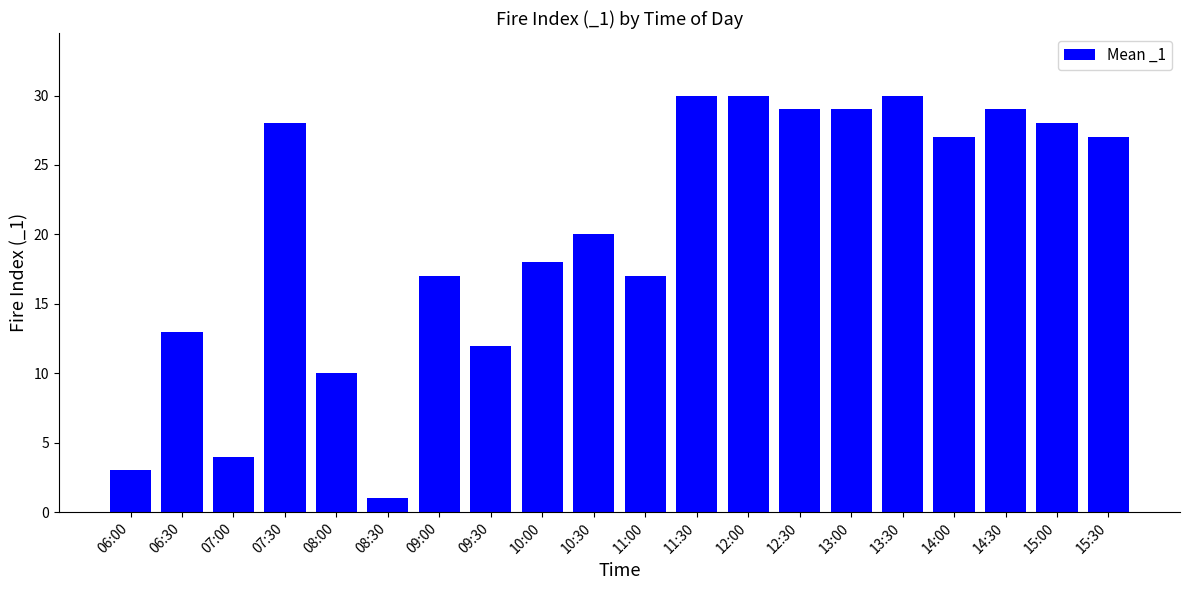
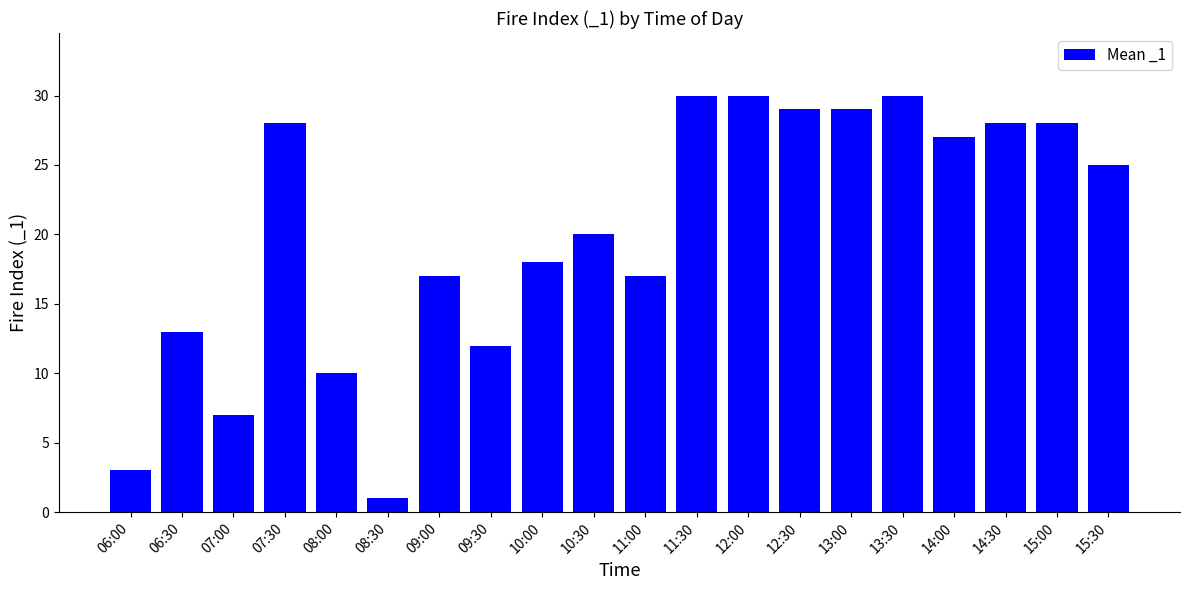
07:00: 4 -> 7
14:30: 29 -> 28
15:30: 27 -> 25
